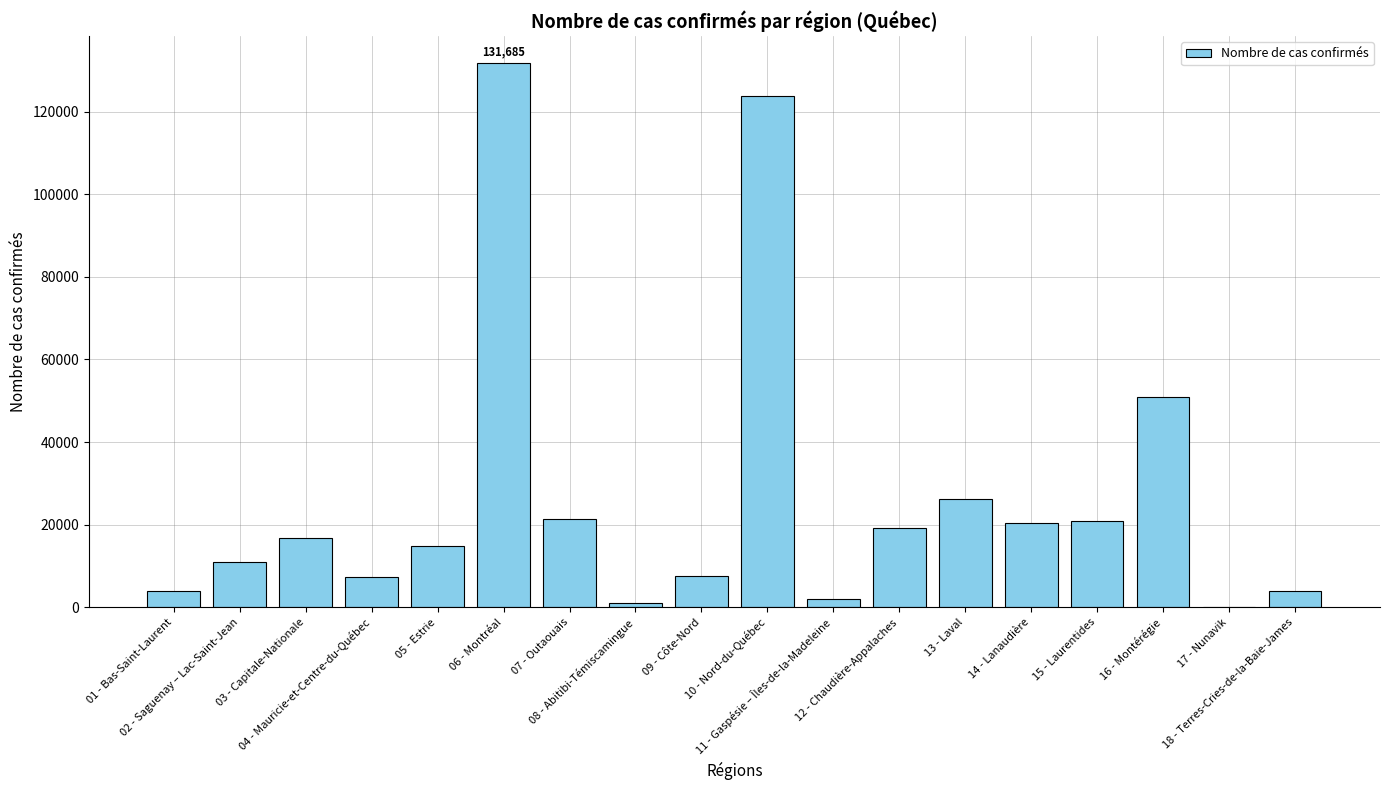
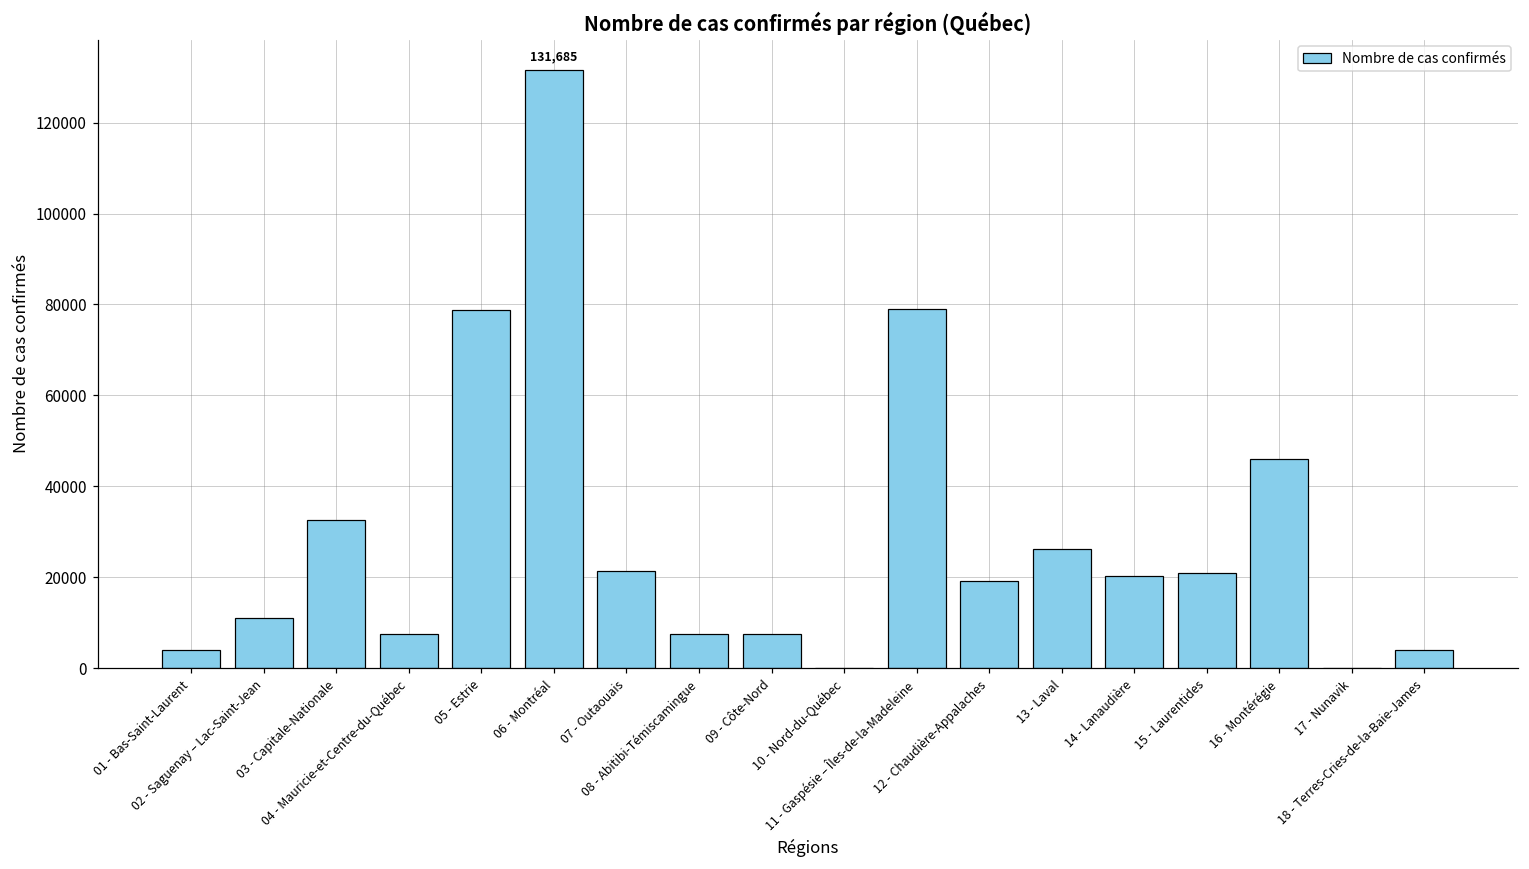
03 - Capitale-Nationale: 17000 -> 33000
05 - Estrie: 15000 -> 79000
08 - Abitibi-Témiscamingue: 1000 -> 7000
10 - Nord-du-Québec: 124000 -> 0
11 - Gaspésie – Îles-de-la-Madeleine: 2000 -> 79000
16 - Montérégie: 51000 -> 46000
